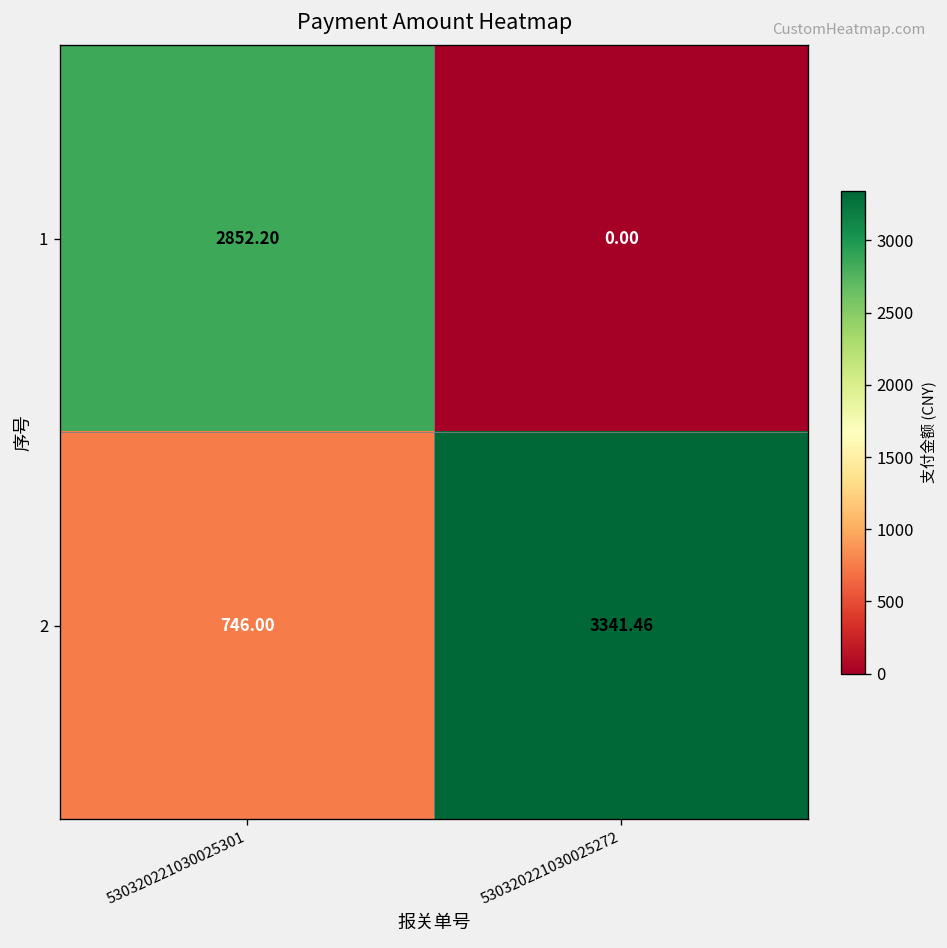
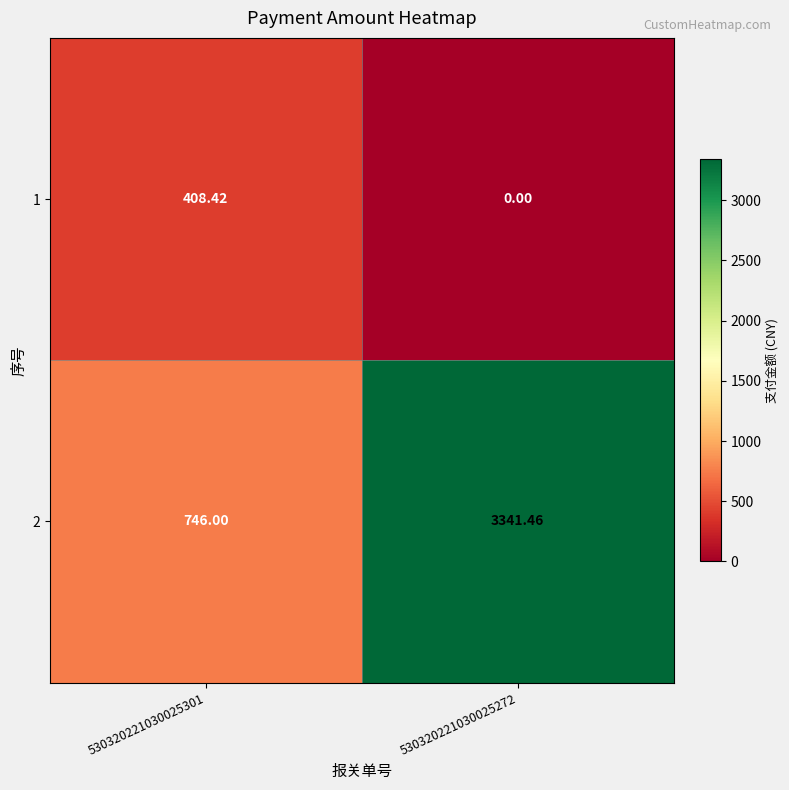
1, 530320221030025301: 2852.20 -> 408.42
